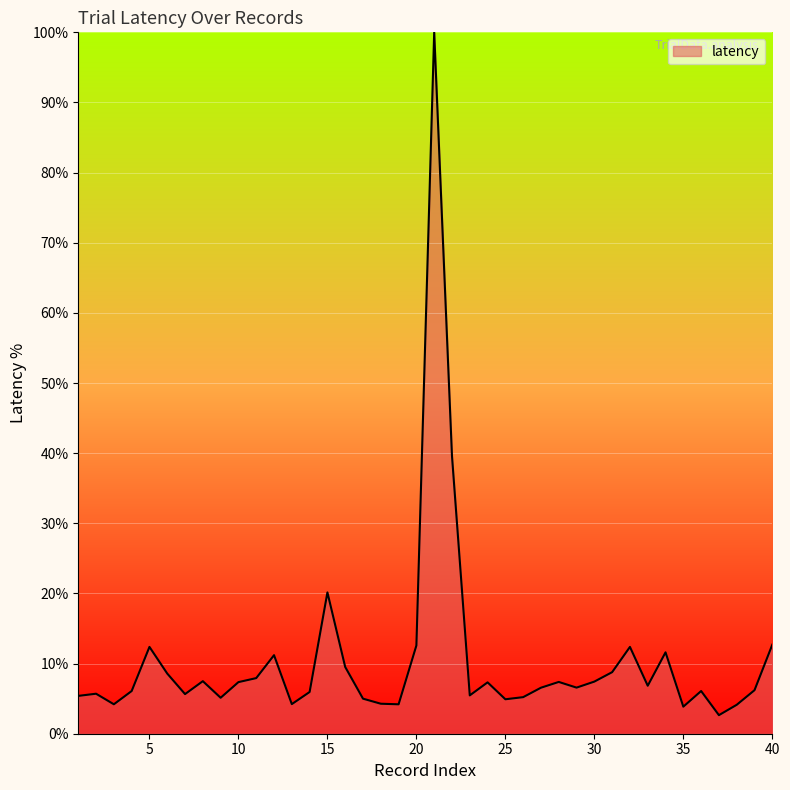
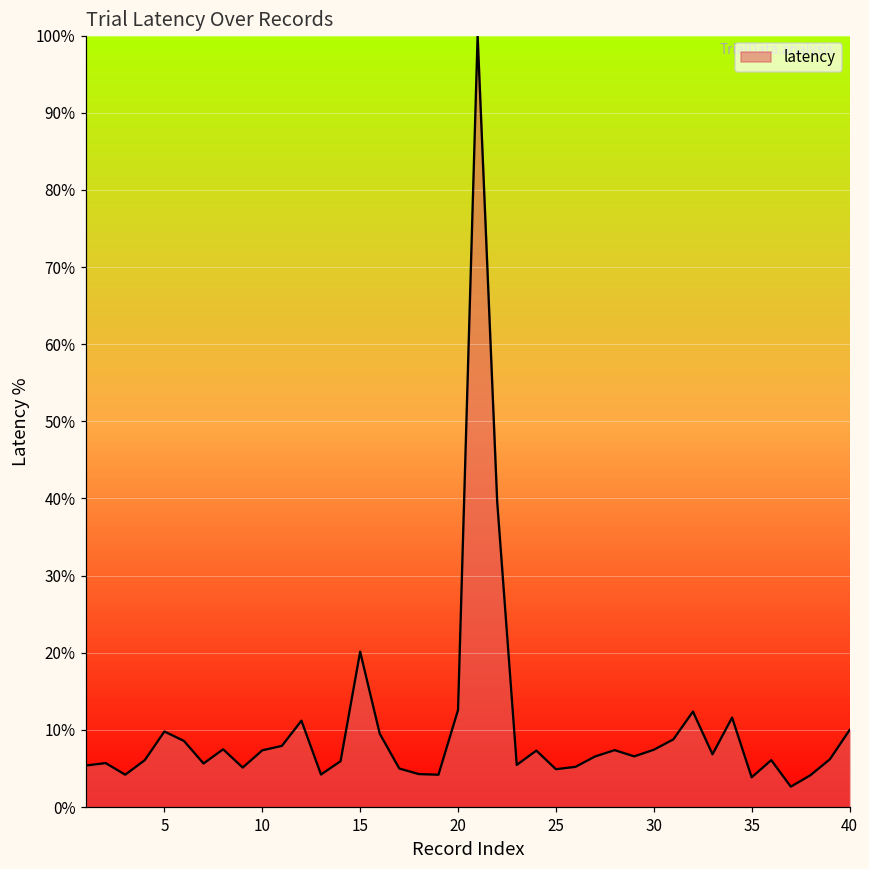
5: 12% -> 10%
40: 13% -> 10%
